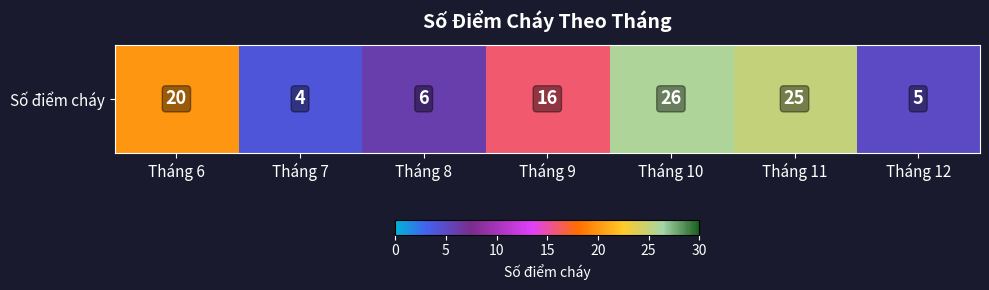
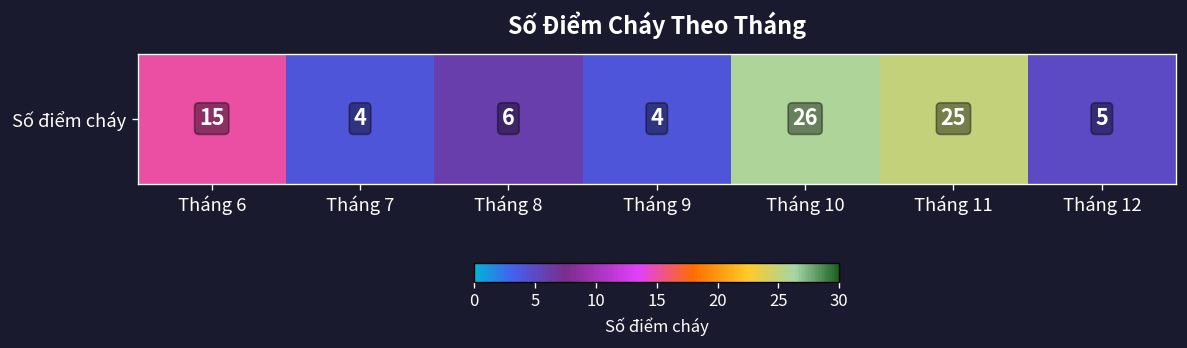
Số điểm cháy, Tháng 6: 20 -> 15
Số điểm cháy, Tháng 9: 16 -> 4
